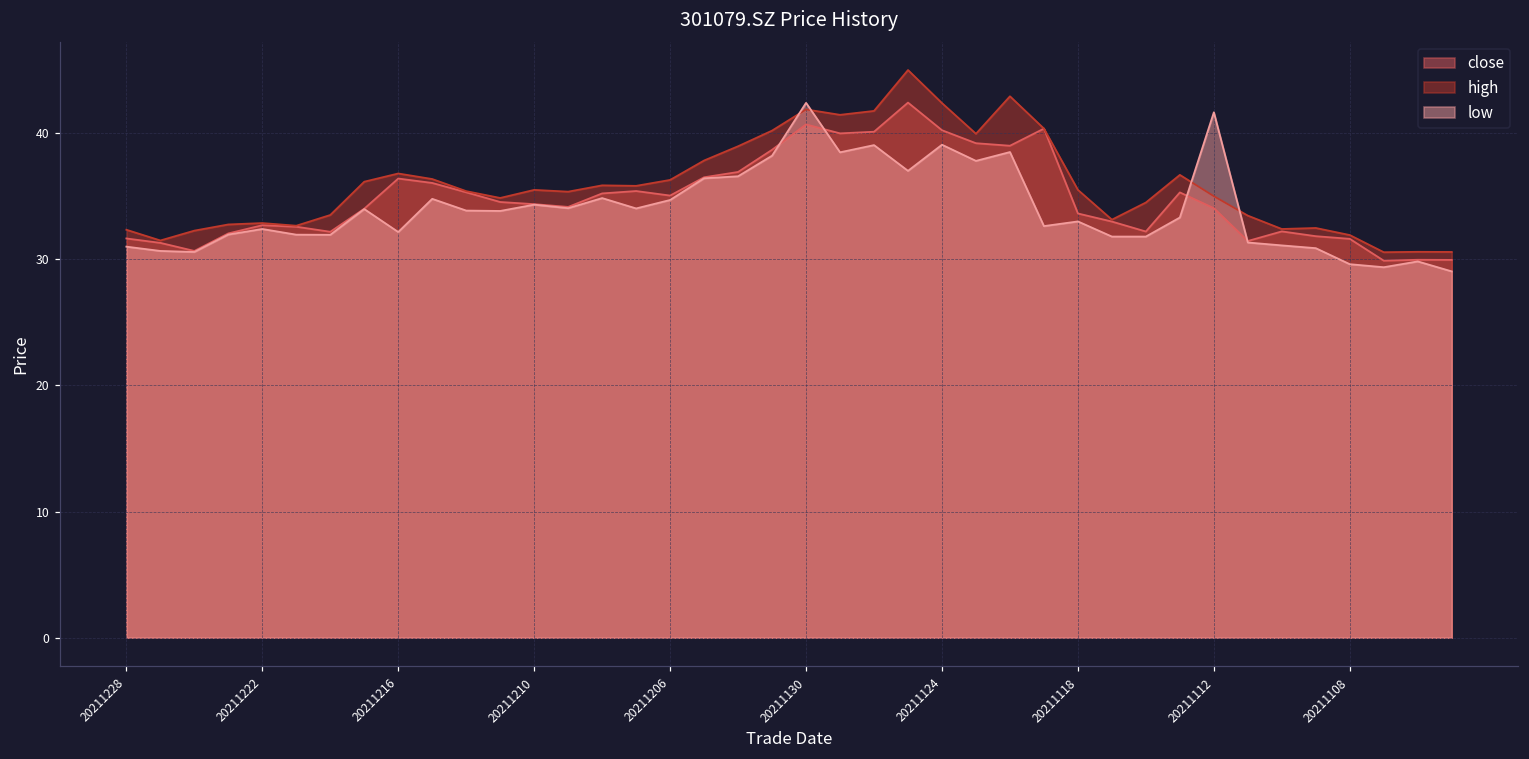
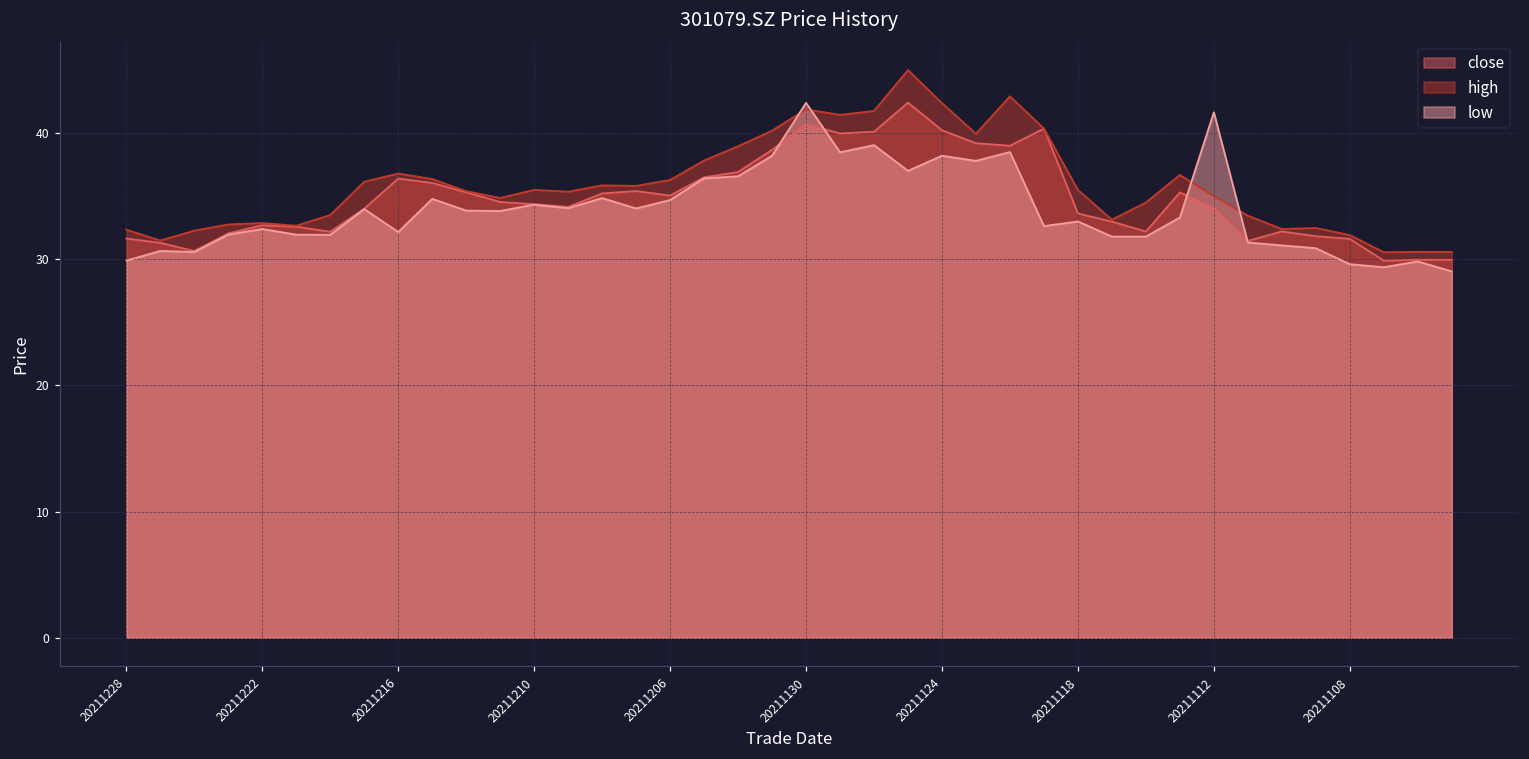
low, 20211228: 31.0 -> 29.9
low, 20211124: 39.1 -> 38.2
